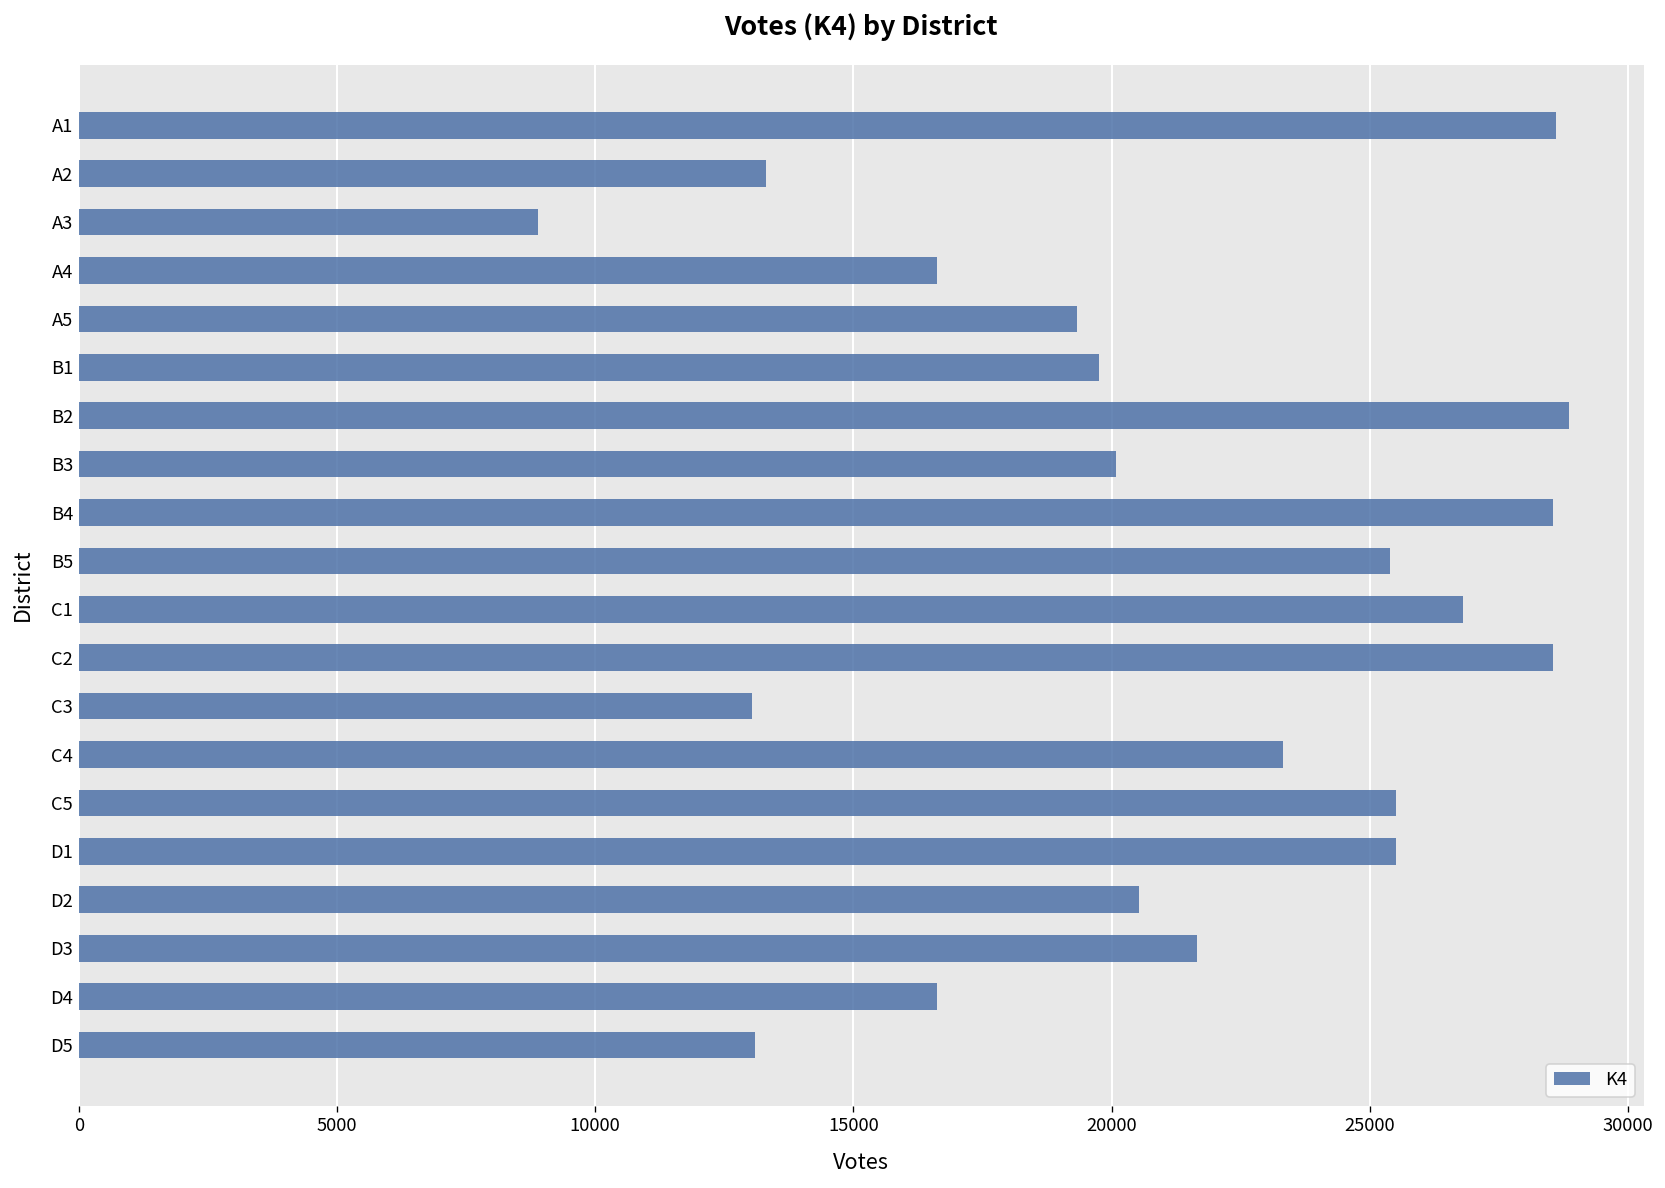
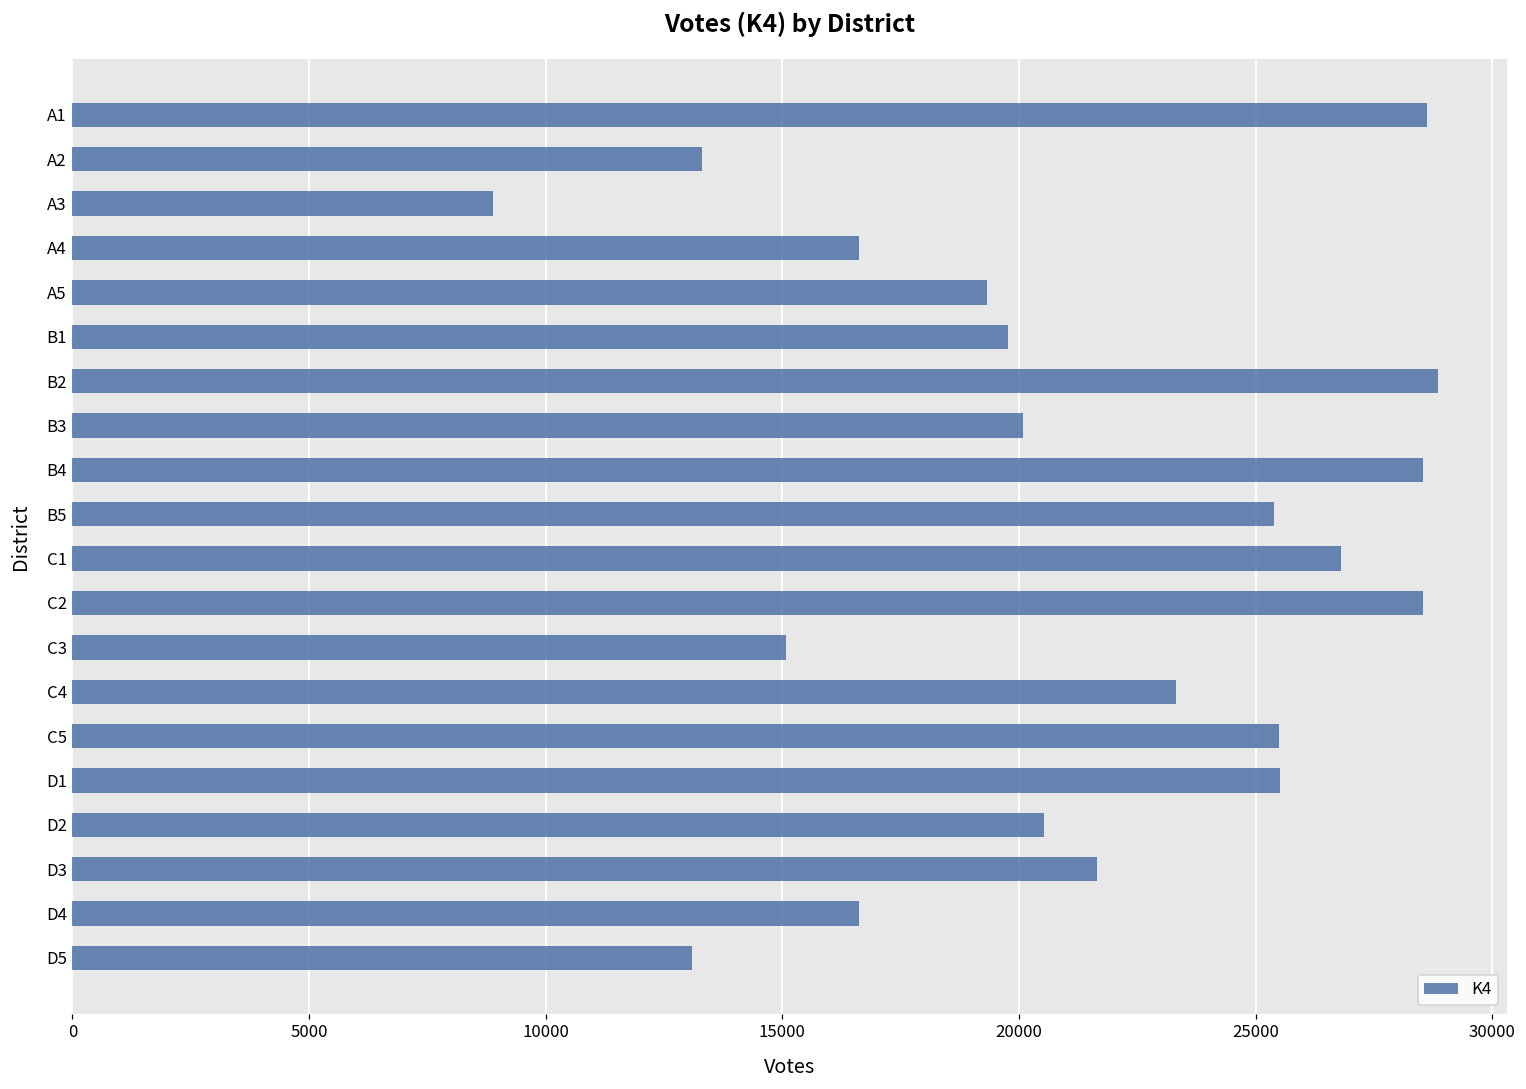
C3: 13000 -> 15100
